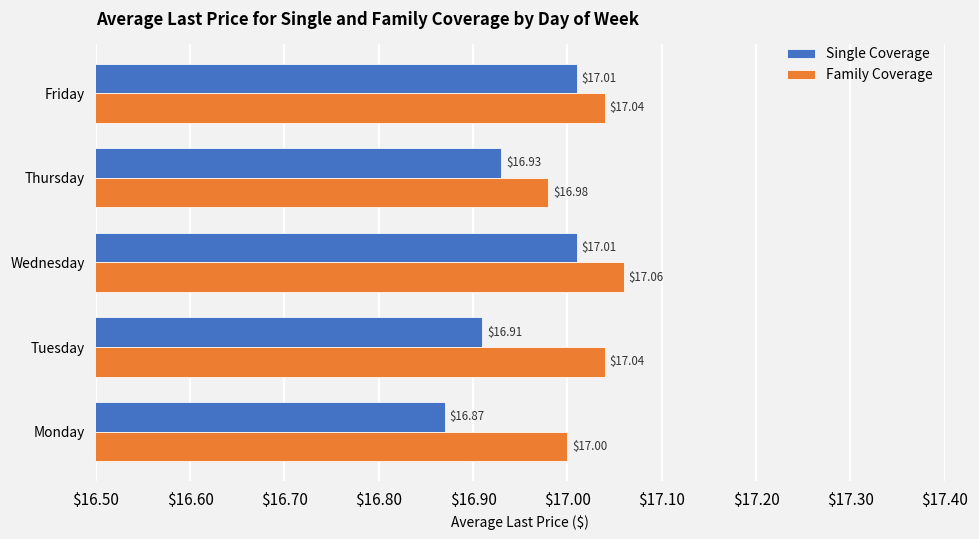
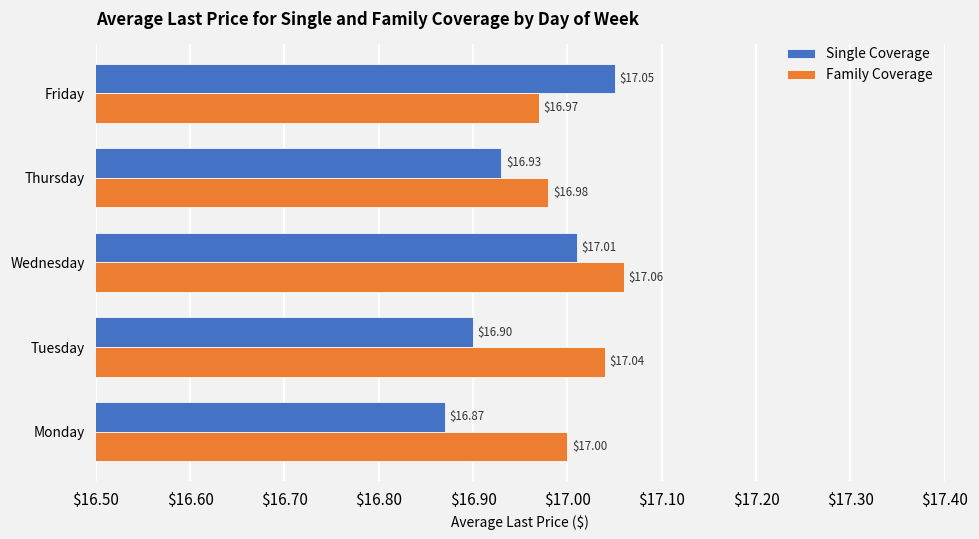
Single Coverage, Friday: $17.01 -> $17.05
Family Coverage, Friday: $17.04 -> $16.97
Single Coverage, Tuesday: $16.91 -> $16.90
